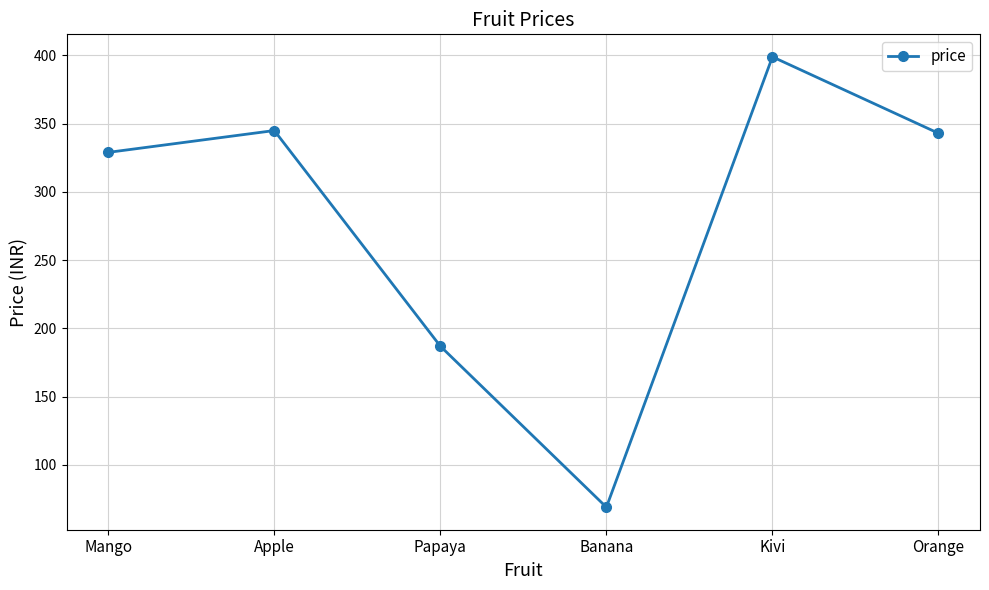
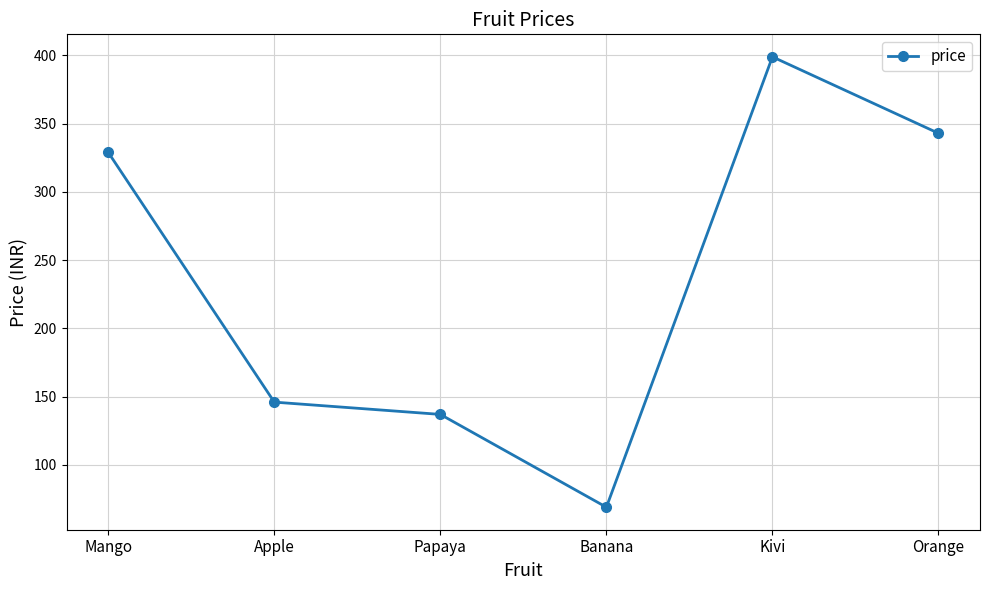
Apple: 345 -> 146
Papaya: 187 -> 137
